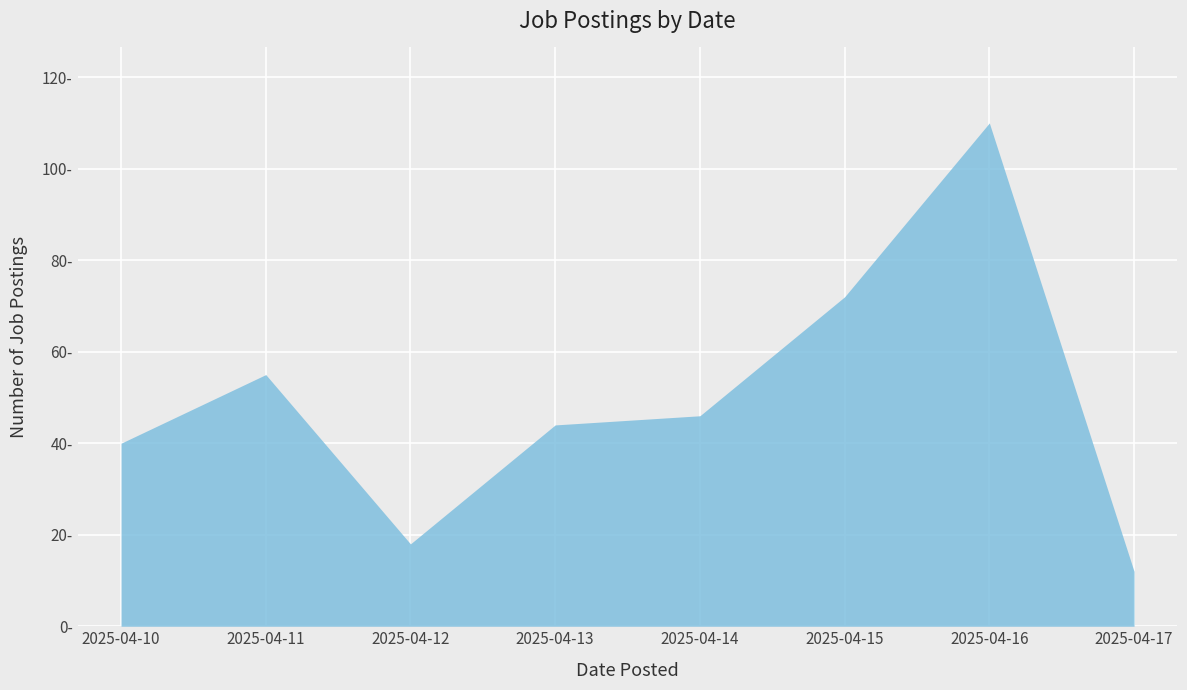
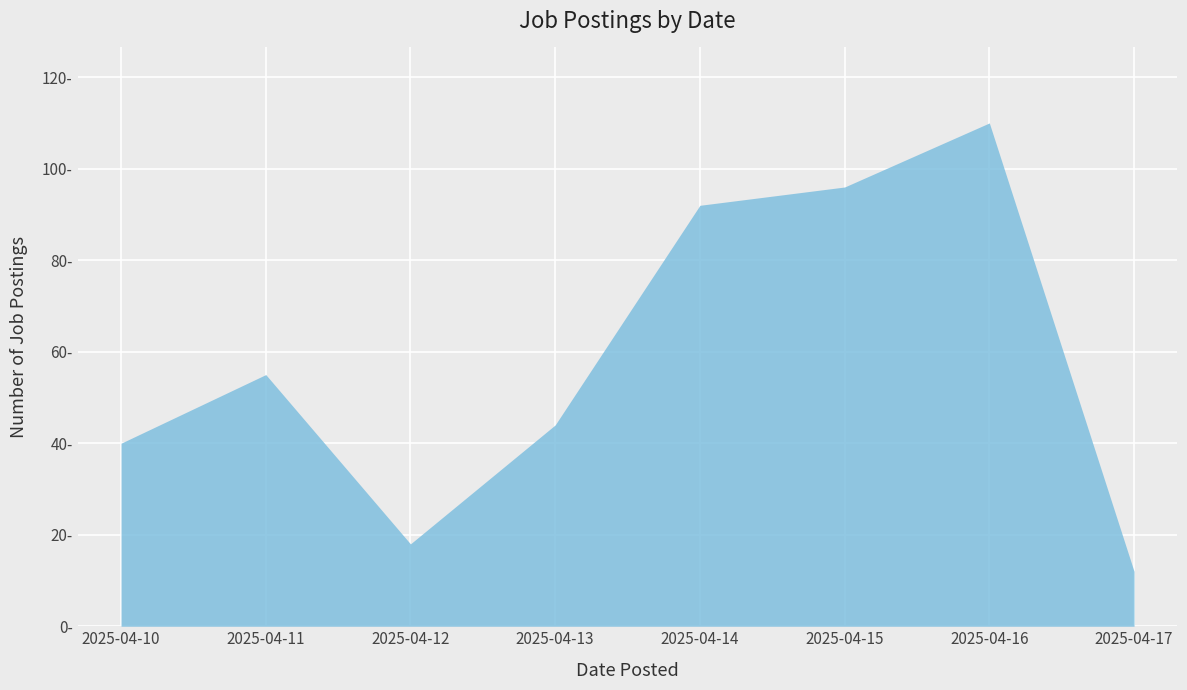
2025-04-14: 46- -> 92-
2025-04-15: 72- -> 96-
